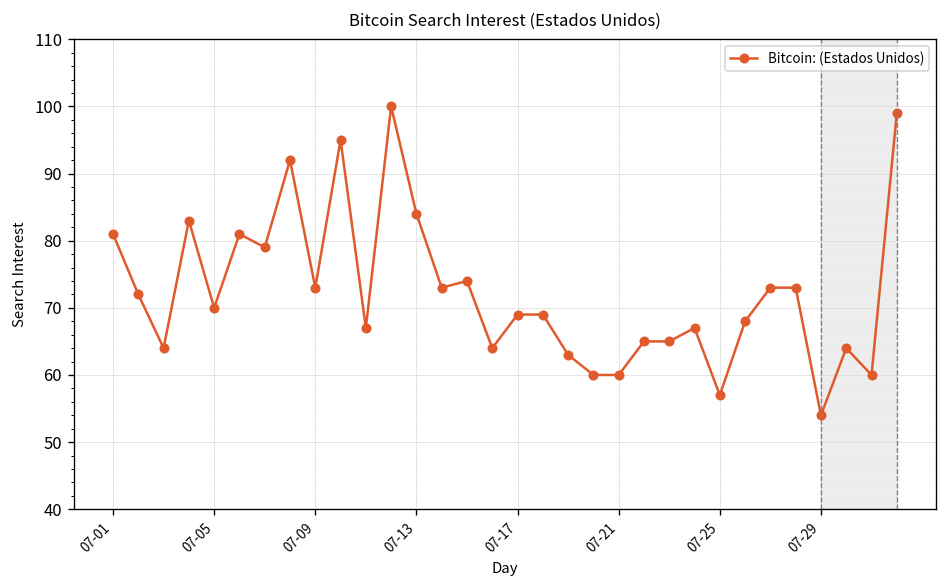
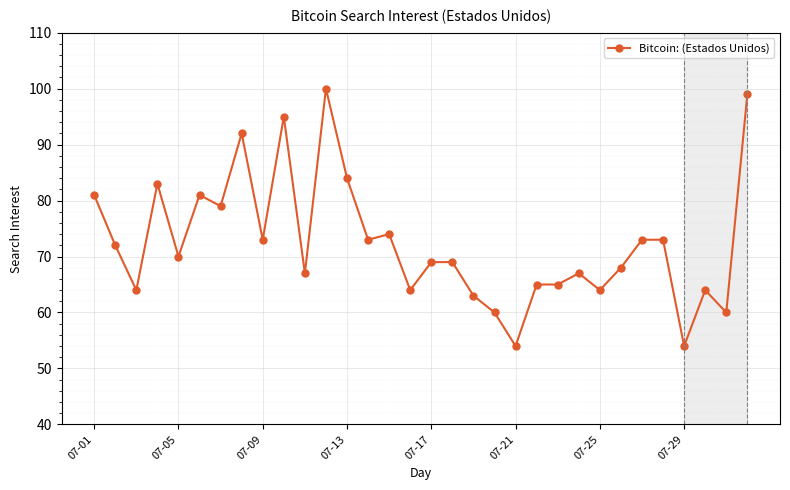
07-21: 60 -> 54
07-25: 57 -> 64
